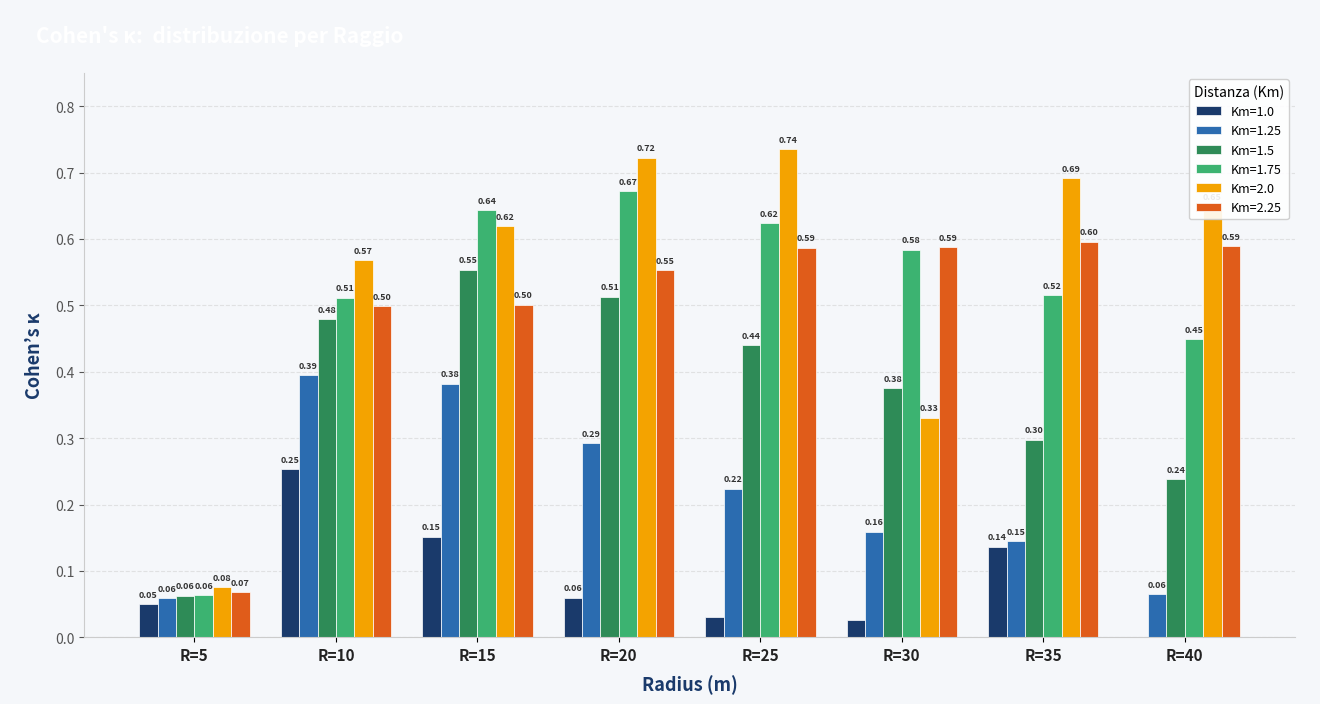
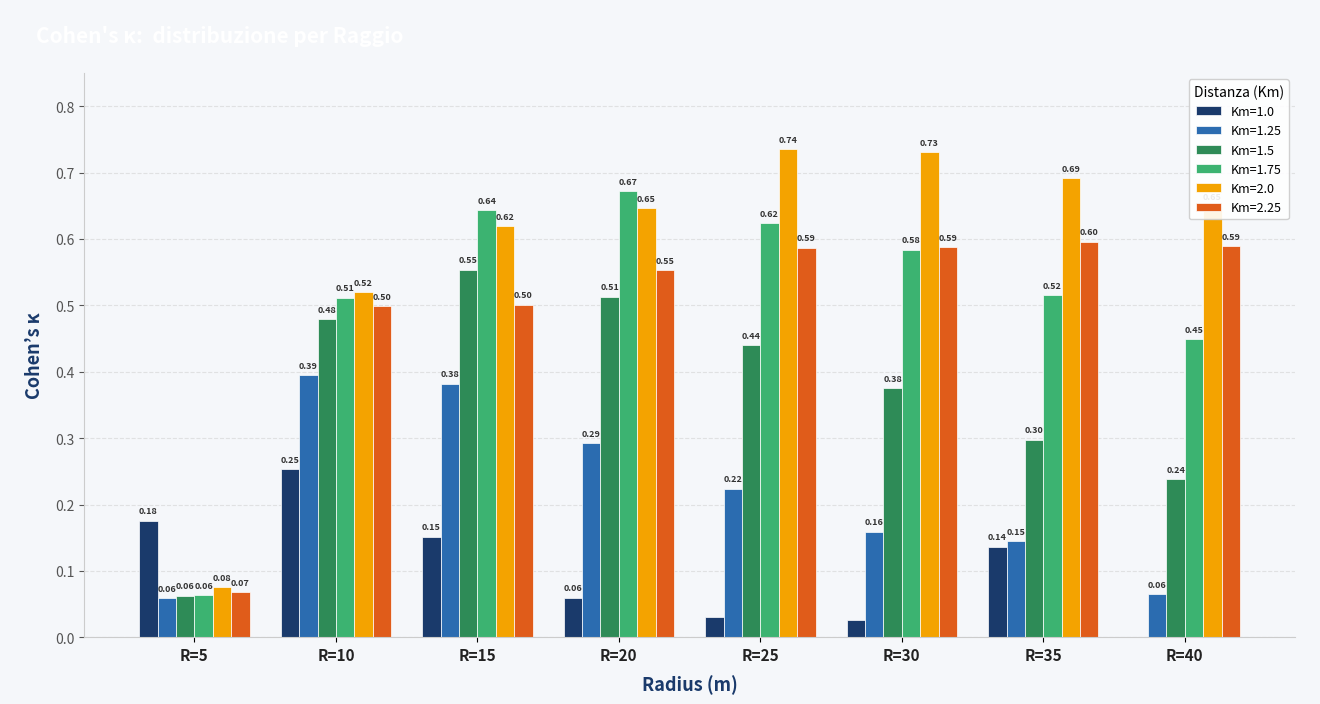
Km=1.0, R=5: 0.05 -> 0.18
Km=2.0, R=10: 0.57 -> 0.52
Km=2.0, R=20: 0.72 -> 0.65
Km=2.0, R=30: 0.33 -> 0.73
